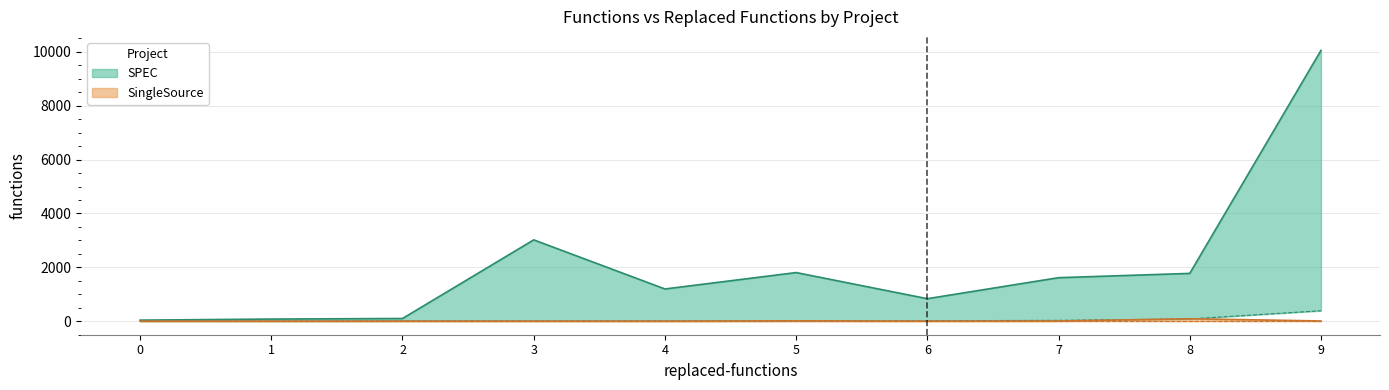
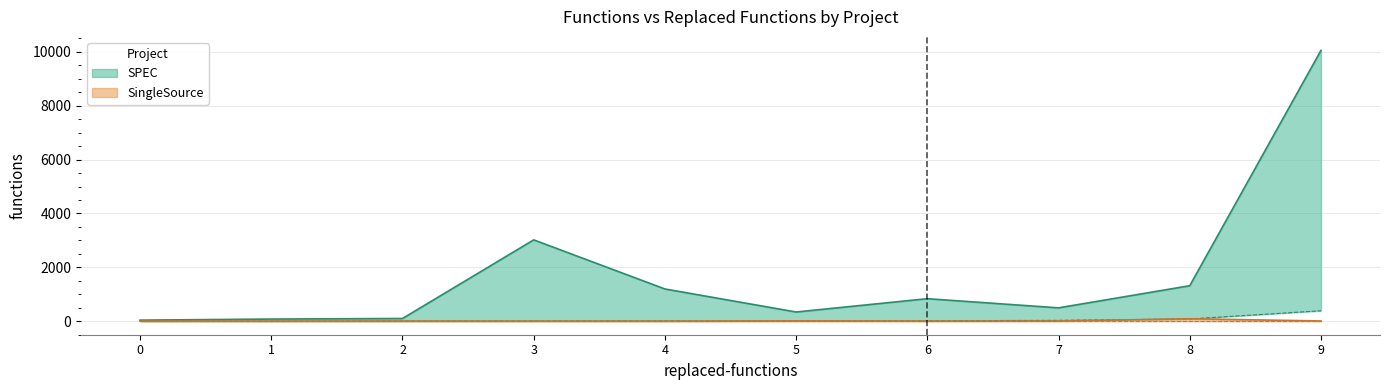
SPEC, 5: 1800 -> 300
SPEC, 7: 1600 -> 500
SPEC, 8: 1800 -> 1300
